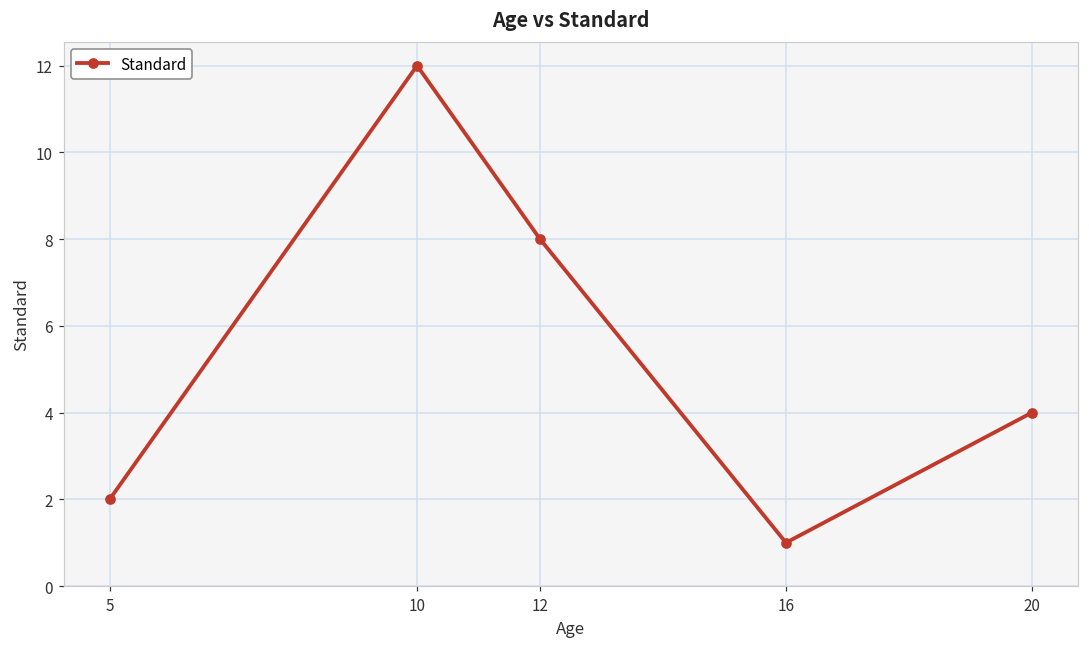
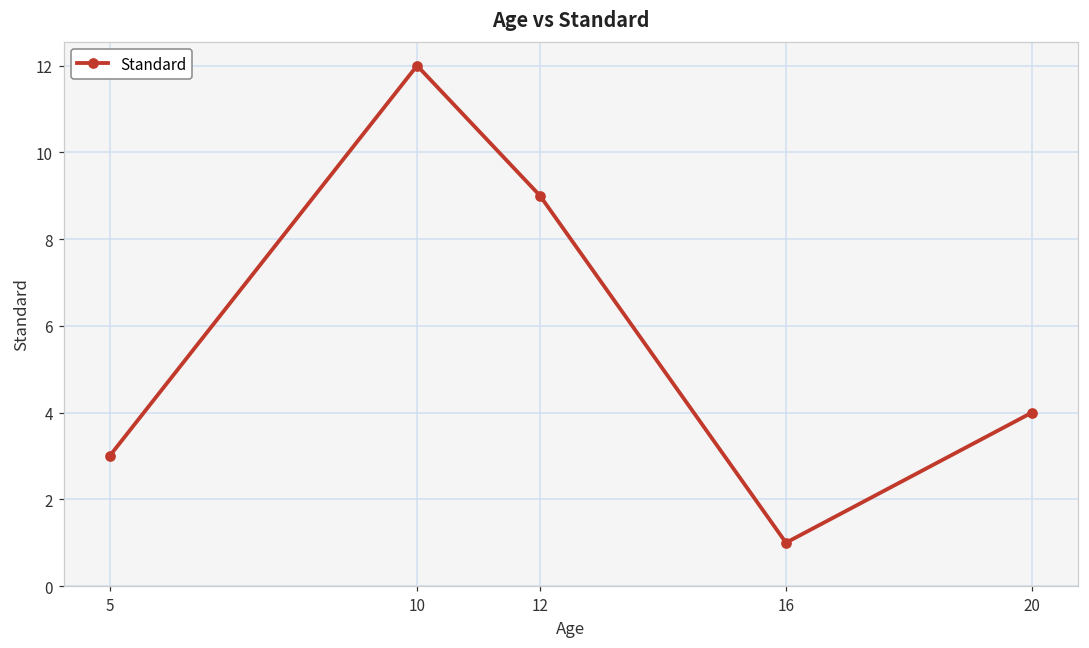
5: 2 -> 3
12: 8 -> 9
